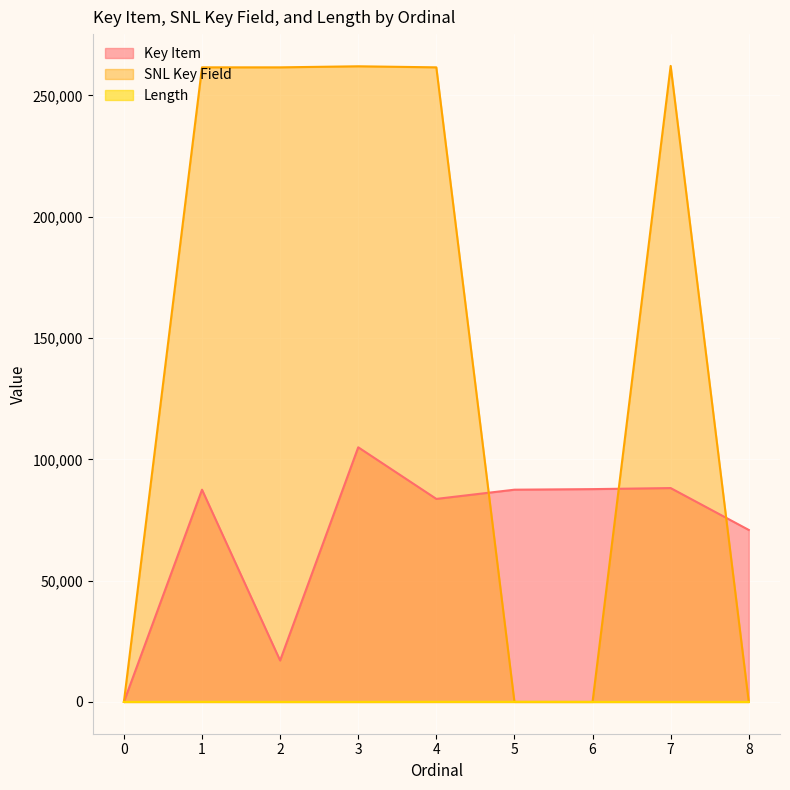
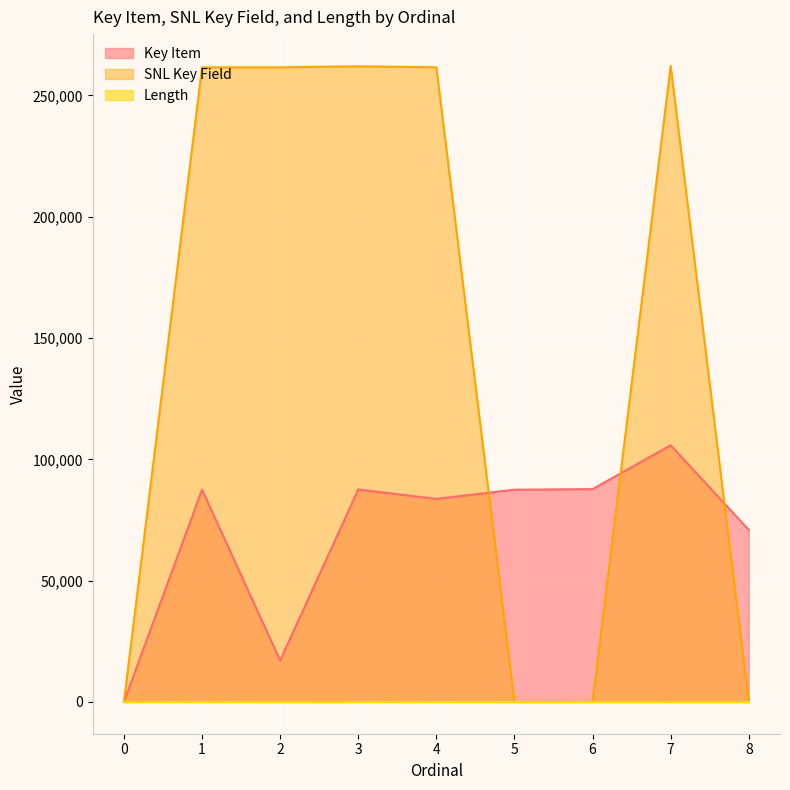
Key Item, 3: 105,000 -> 88,000
Key Item, 7: 88,000 -> 106,000
